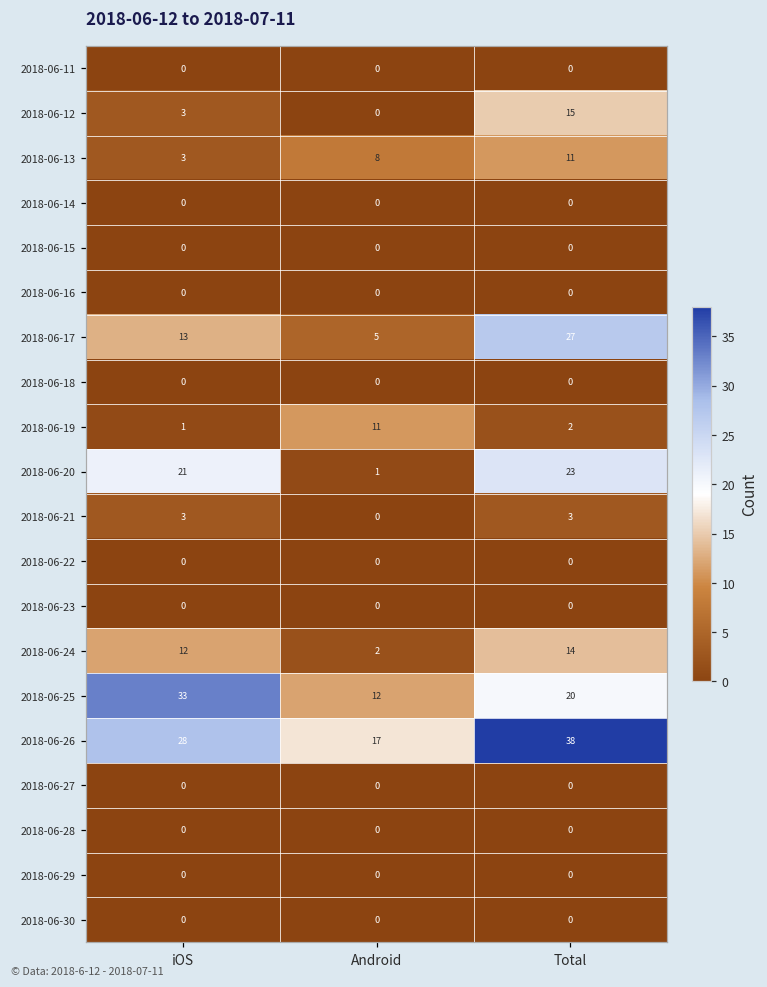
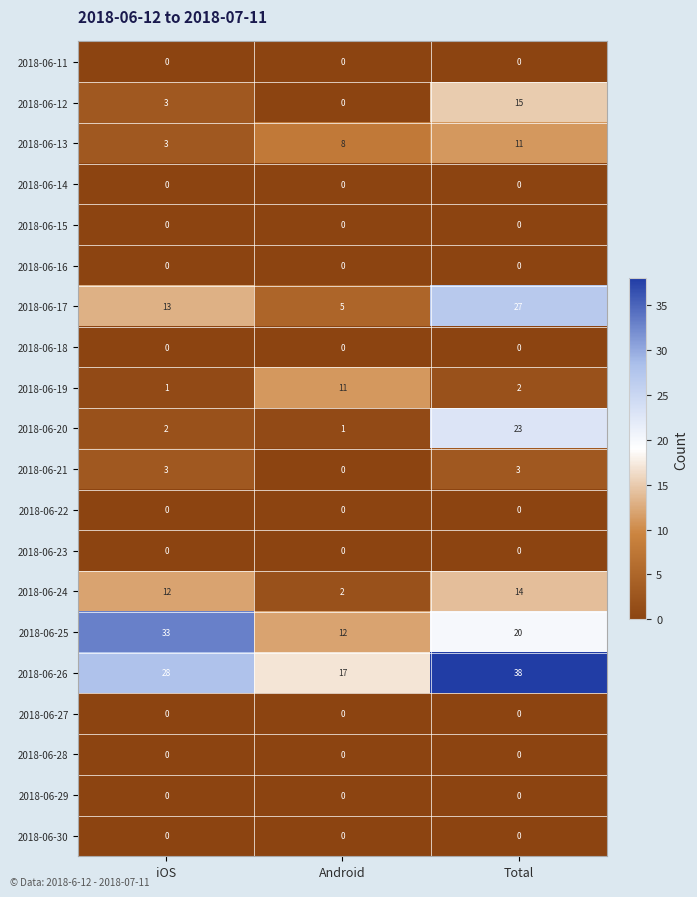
2018-06-20, iOS: 21 -> 2
